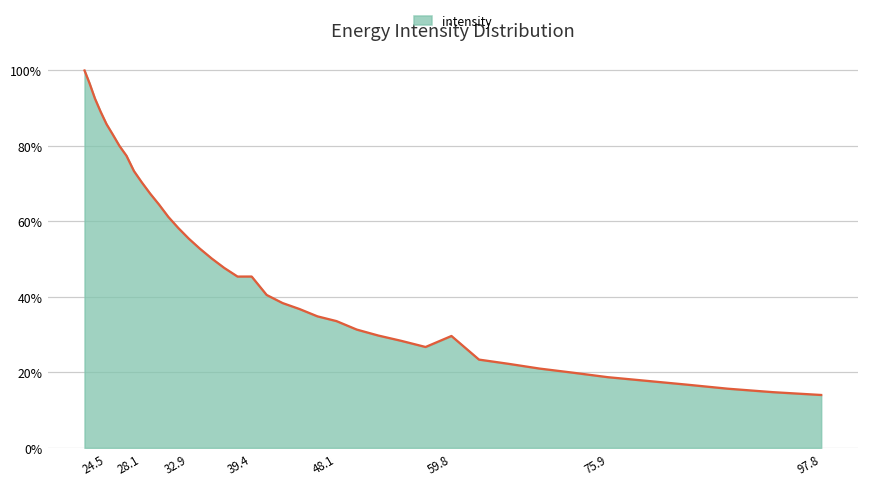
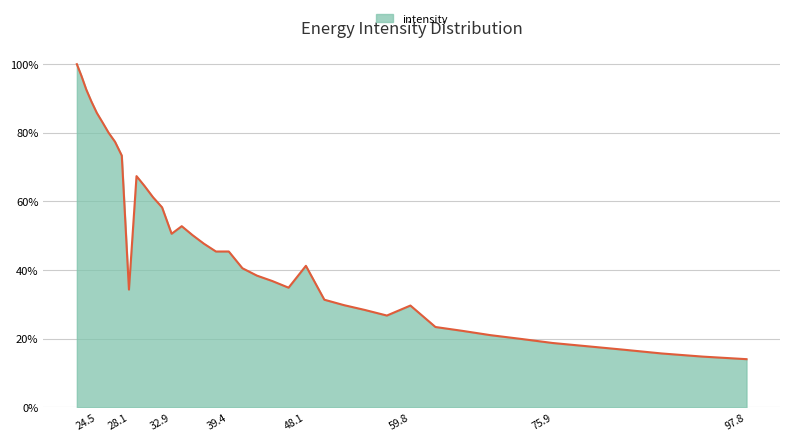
28.1: 70% -> 34%
32.9: 55% -> 51%
48.1: 34% -> 41%
